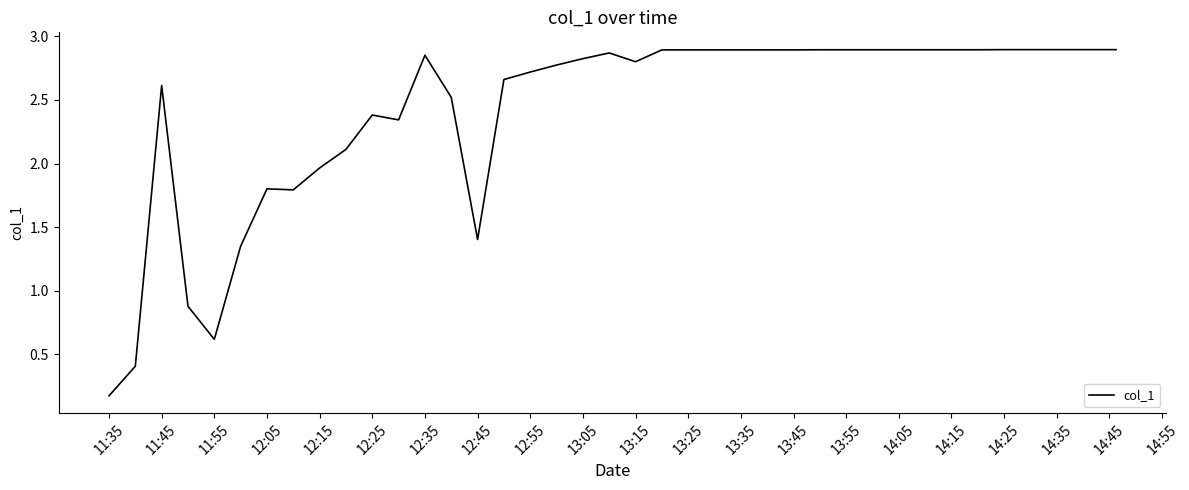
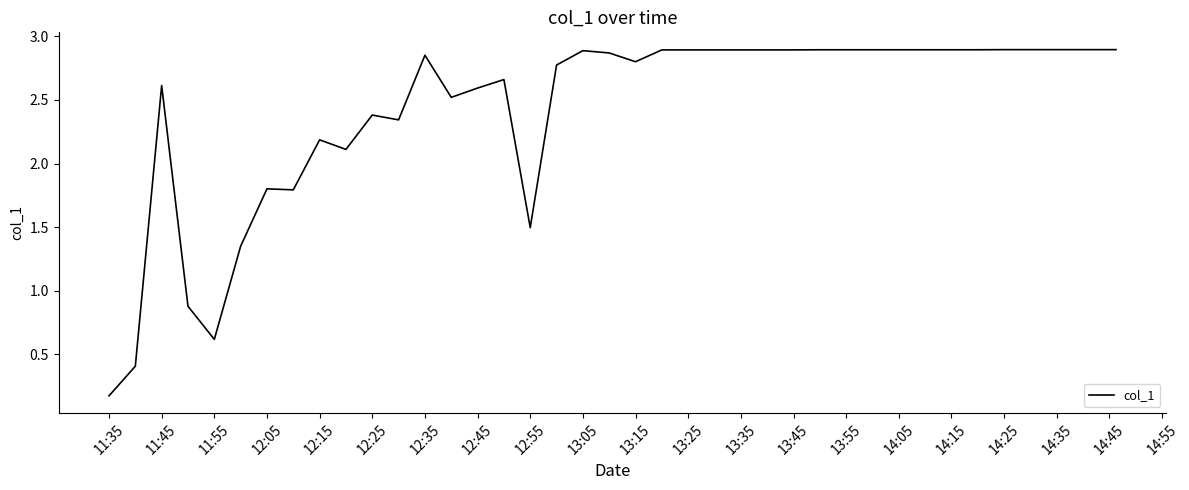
12:15: 1.97 -> 2.19
12:45: 1.40 -> 2.59
12:55: 2.72 -> 1.50
13:05: 2.82 -> 2.89
